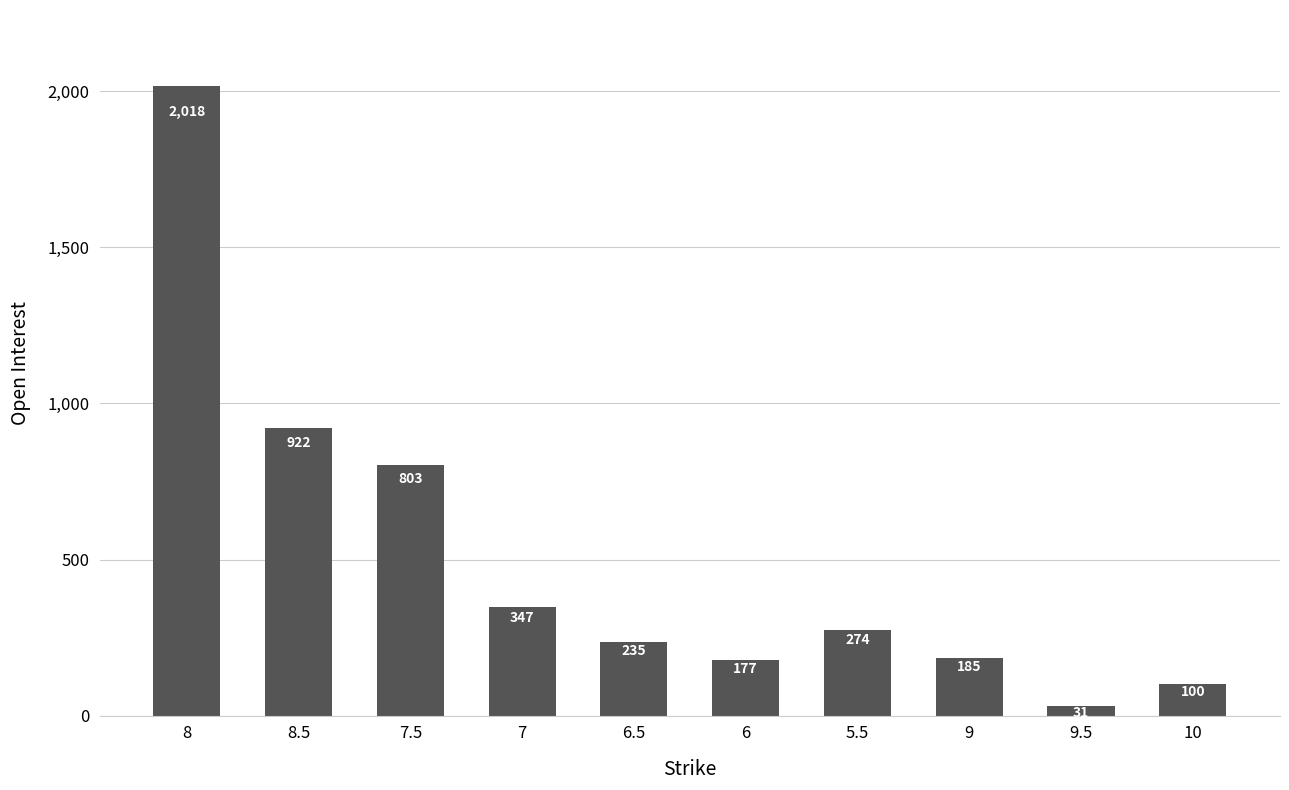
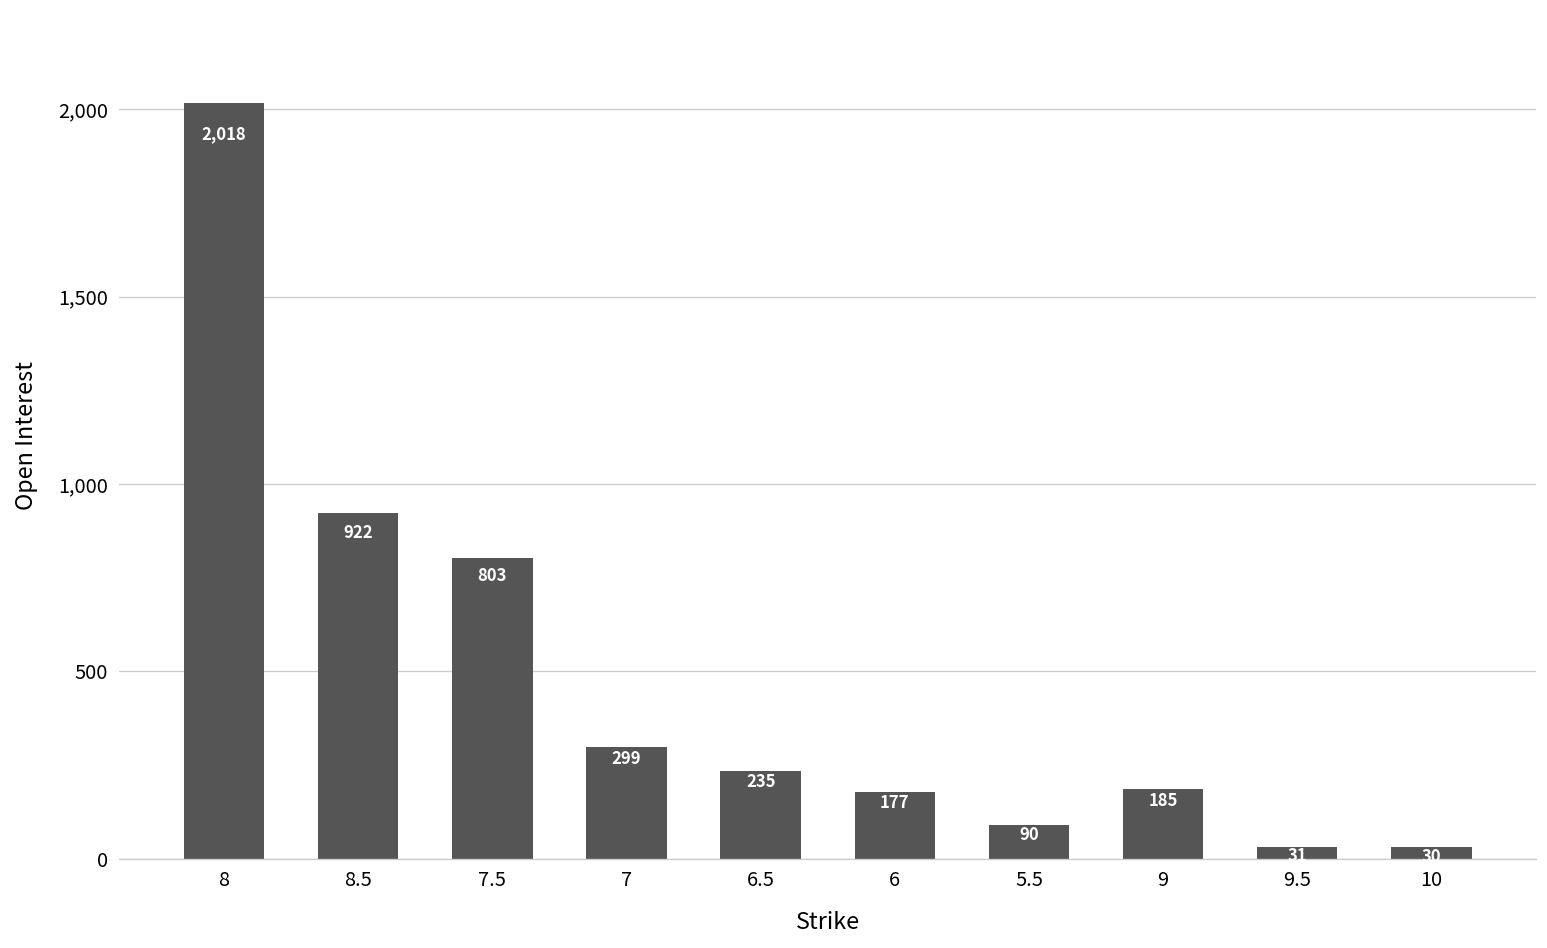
7: 347 -> 299
5.5: 274 -> 90
10: 100 -> 30
